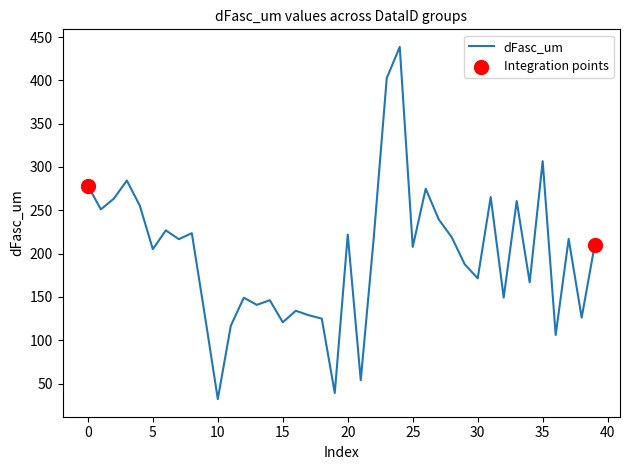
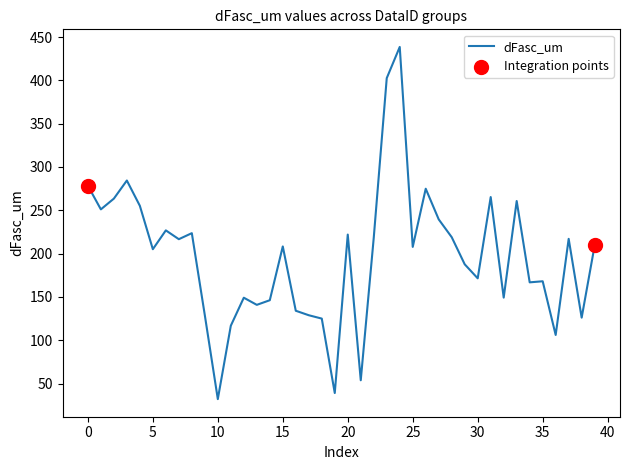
dFasc_um, 15: 120 -> 210
dFasc_um, 35: 310 -> 170
